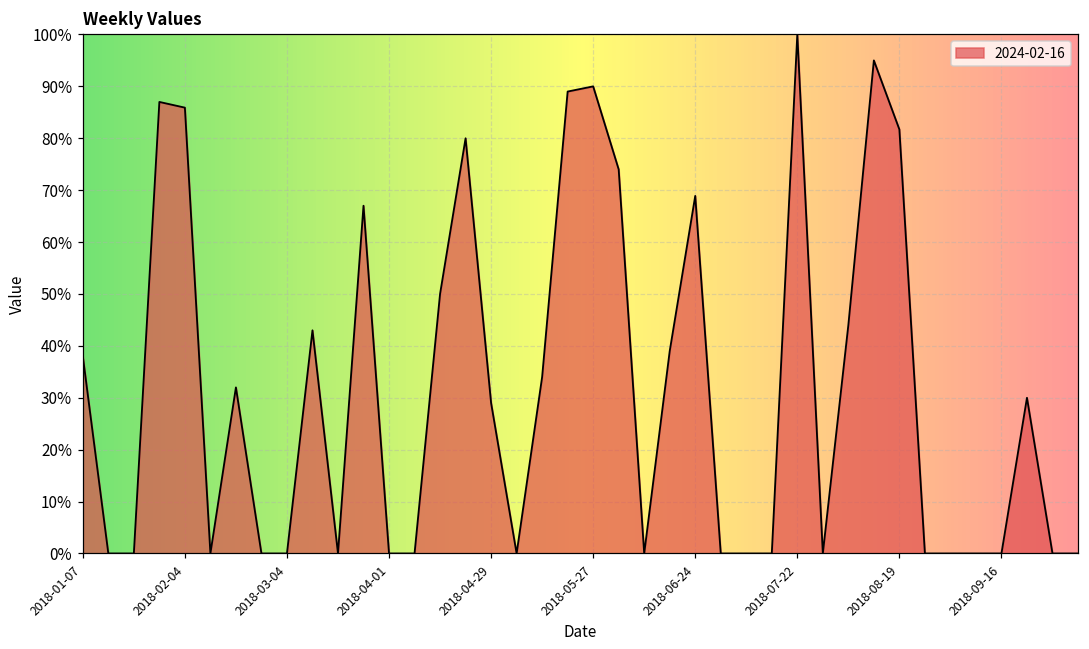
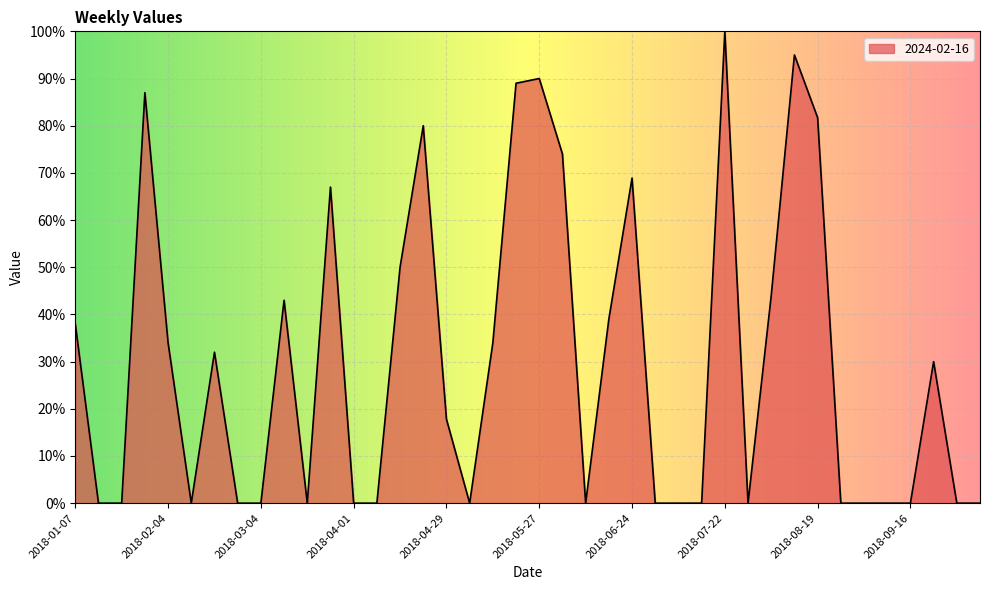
2018-02-04: 86% -> 34%
2018-04-29: 29% -> 18%
